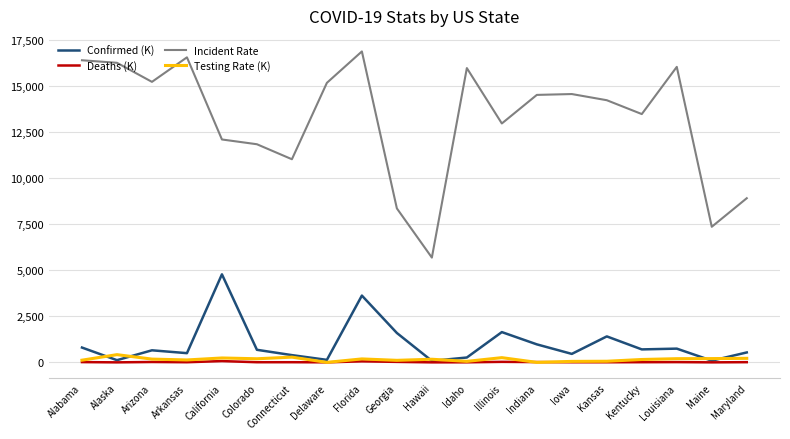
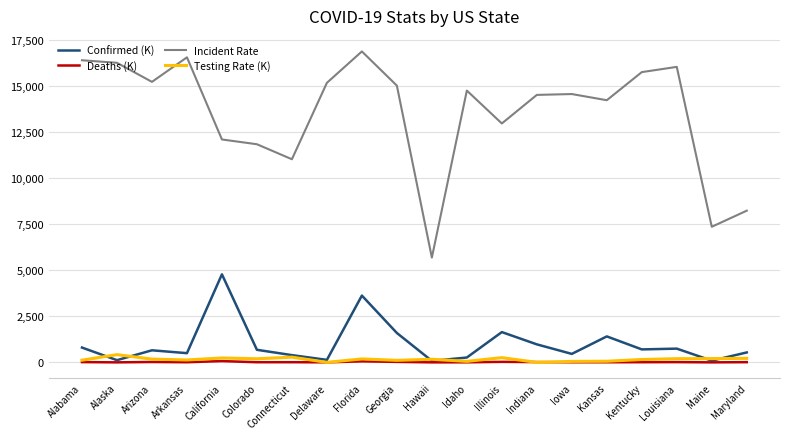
Incident Rate, Georgia: 8,300 -> 15,000
Incident Rate, Idaho: 16,000 -> 14,700
Incident Rate, Kentucky: 13,500 -> 15,700
Incident Rate, Maryland: 8,900 -> 8,200
